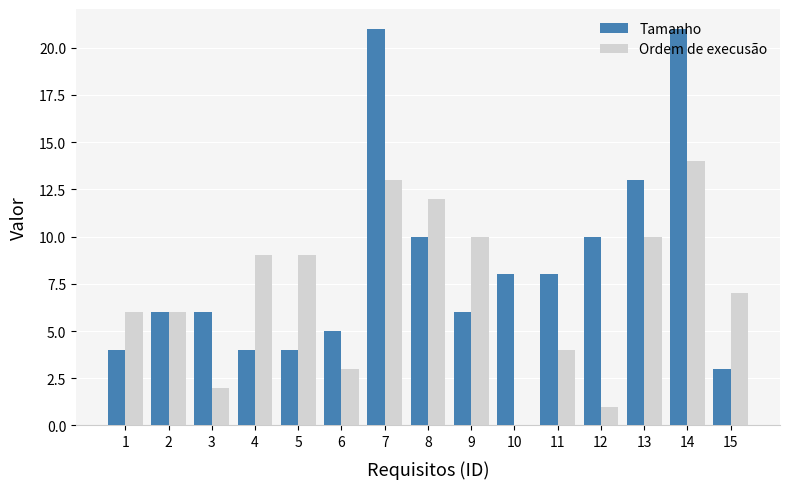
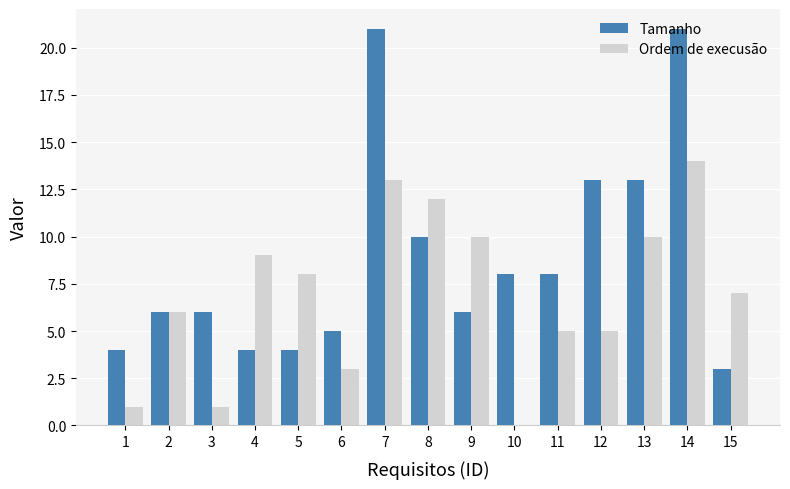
Ordem de execusão, 1: 6 -> 1
Ordem de execusão, 3: 2 -> 1
Ordem de execusão, 5: 9 -> 8
Ordem de execusão, 11: 4 -> 5
Tamanho, 12: 10 -> 13
Ordem de execusão, 12: 1 -> 5
